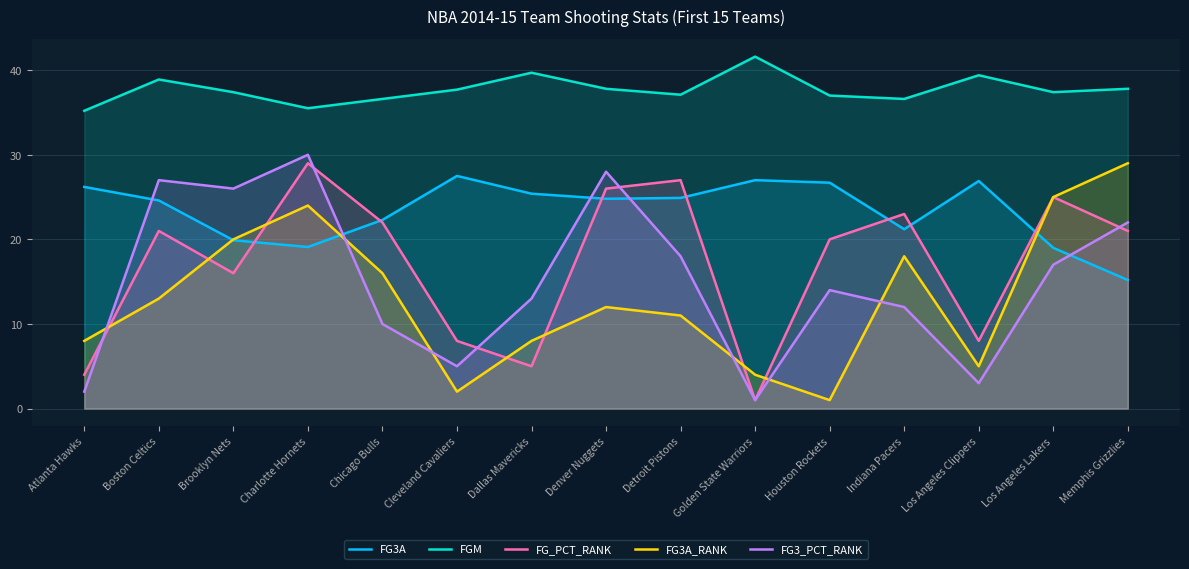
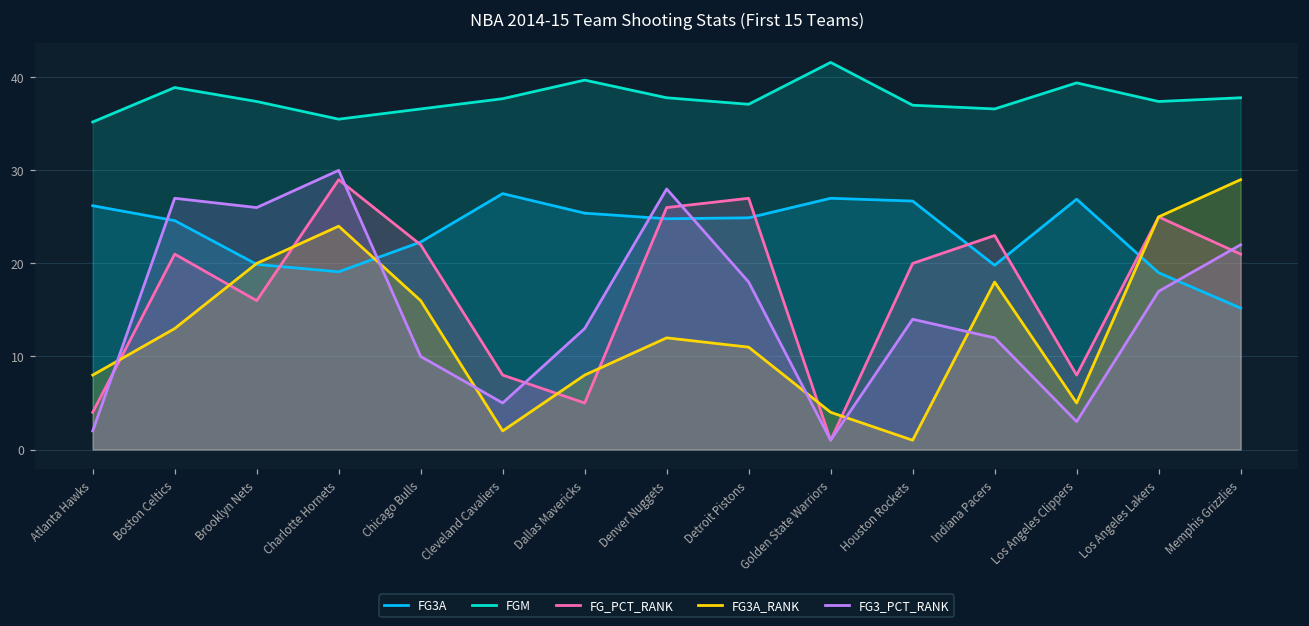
FG3A, Indiana Pacers: 21 -> 20
